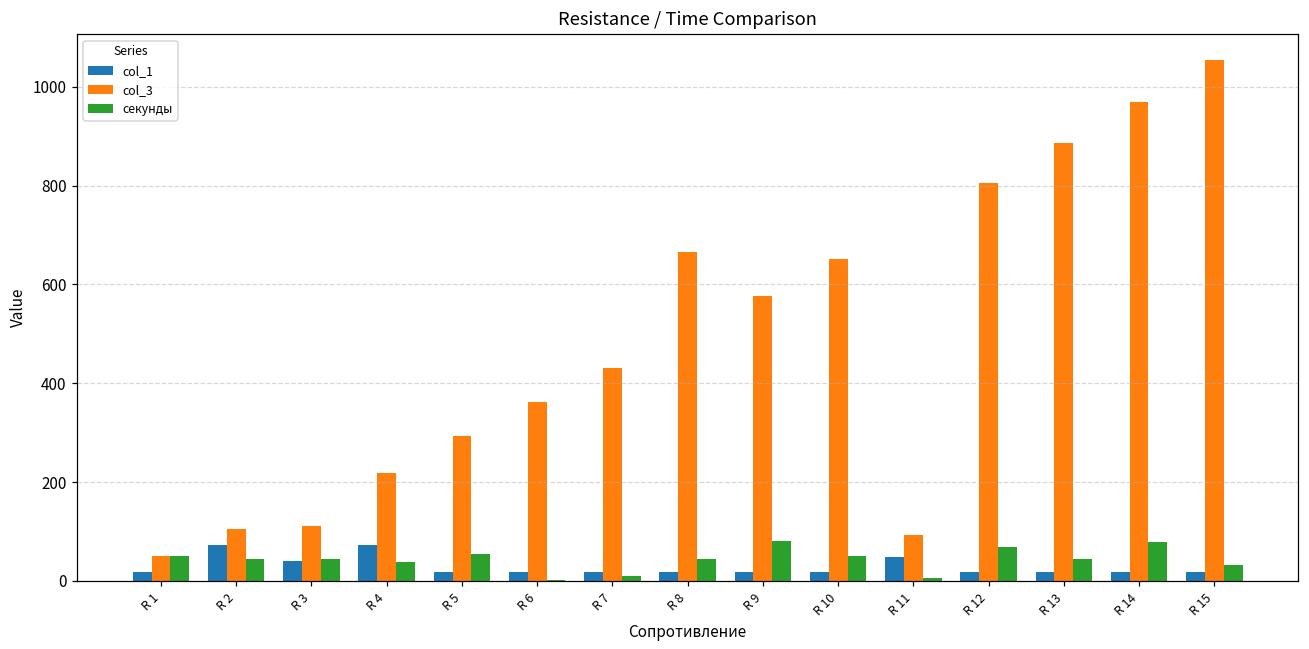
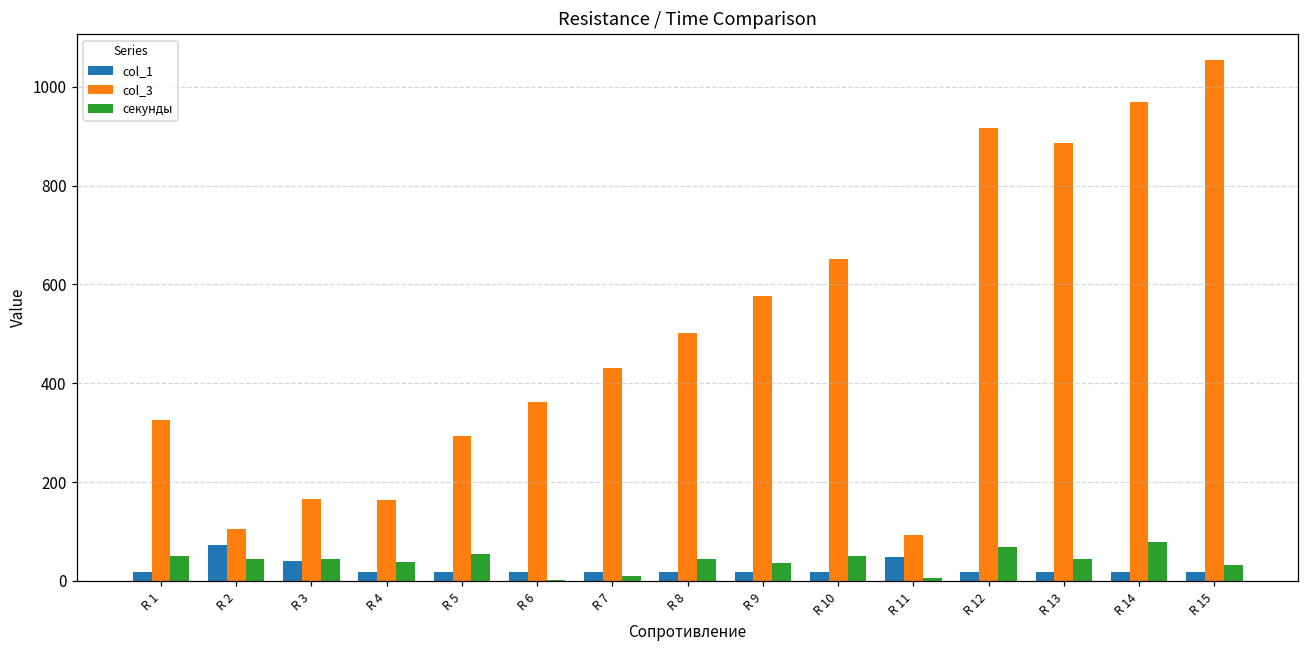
col_3, R 1: 50 -> 330
col_3, R 3: 110 -> 170
col_1, R 4: 70 -> 20
col_3, R 4: 220 -> 160
col_3, R 8: 670 -> 500
секунды, R 9: 80 -> 40
col_3, R 12: 800 -> 920
